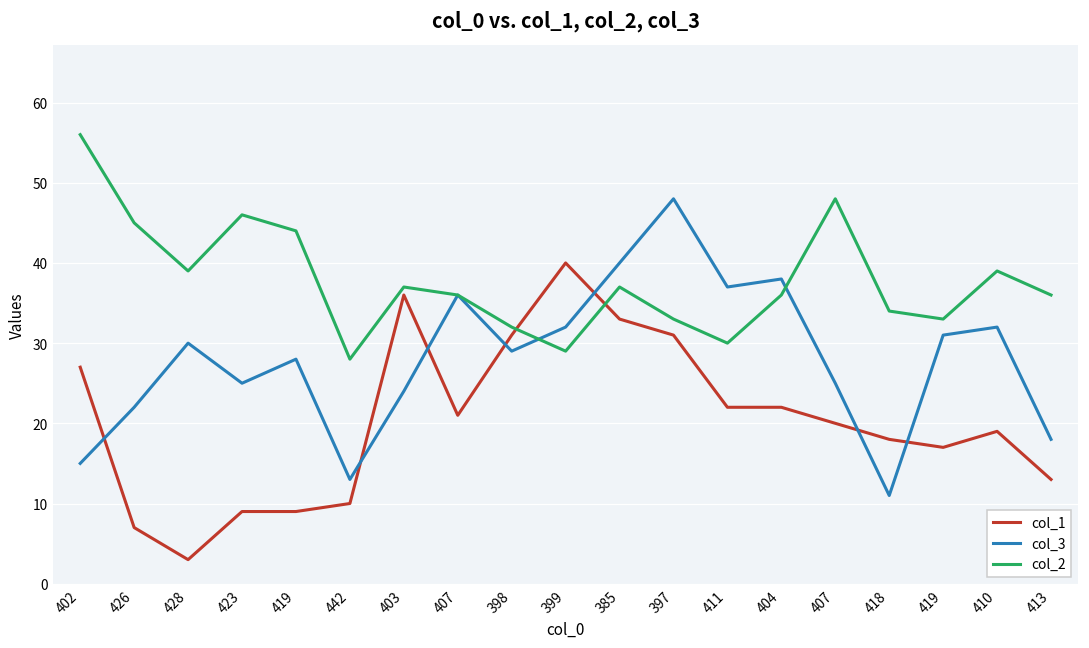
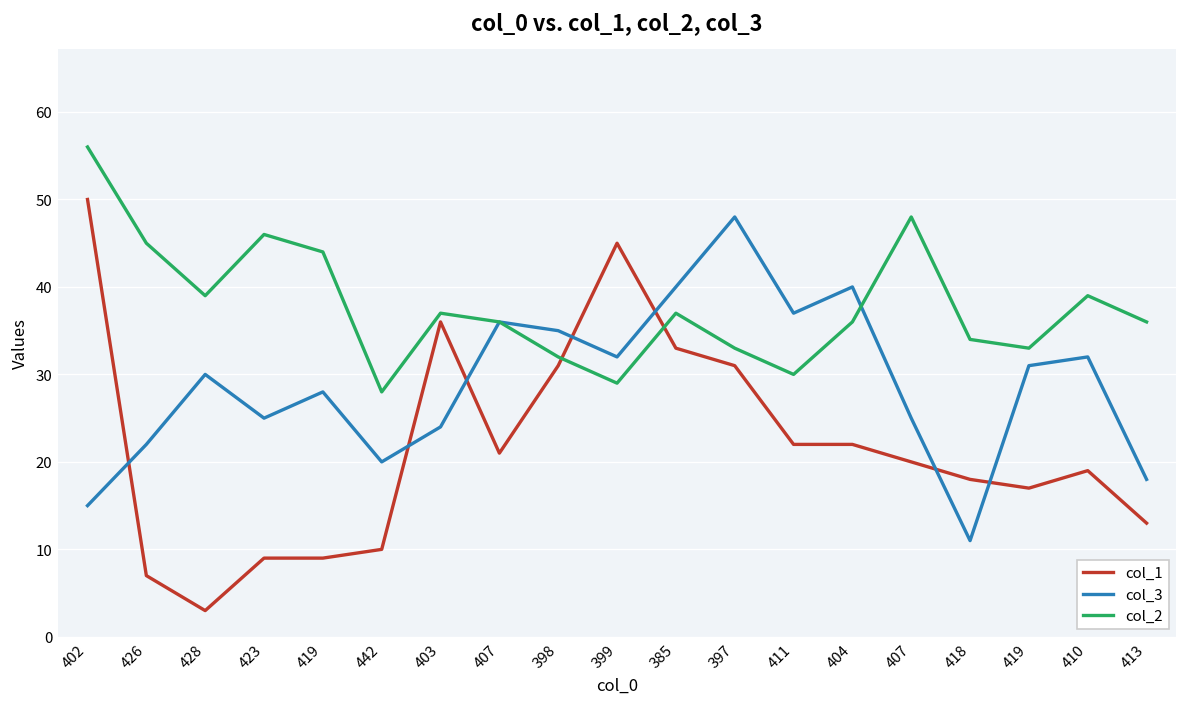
col_1, 402: 27 -> 50
col_3, 442: 13 -> 20
col_3, 398: 29 -> 35
col_1, 399: 40 -> 45
col_3, 404: 38 -> 40
